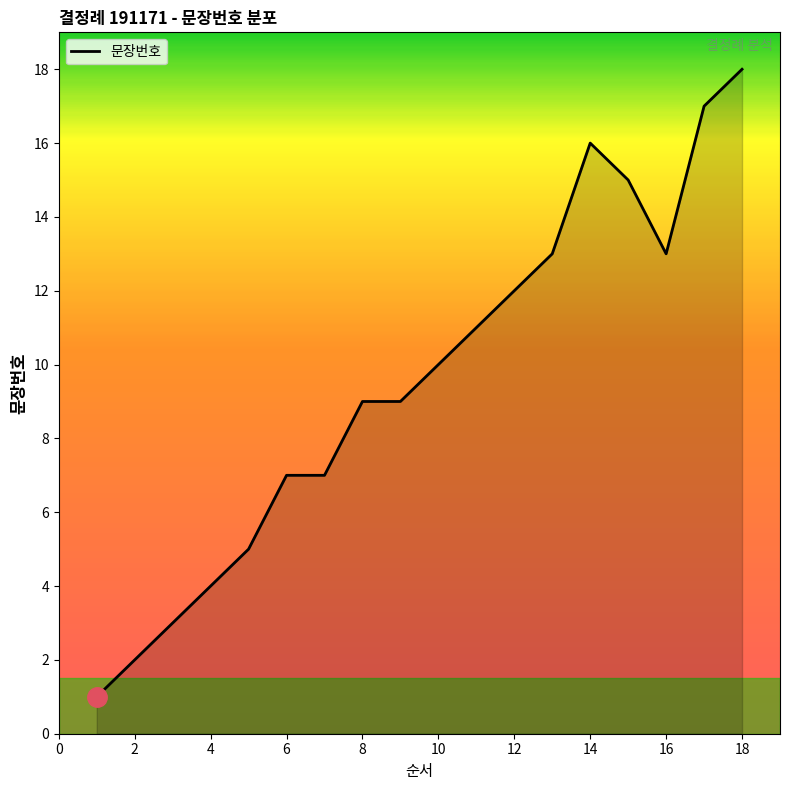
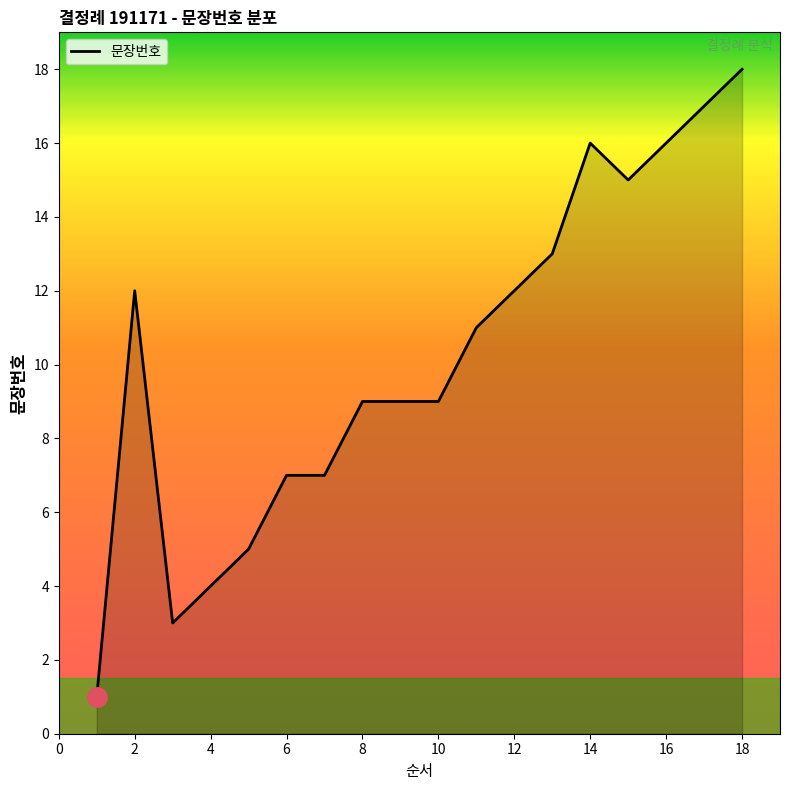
문장번호, 2: 2 -> 12
문장번호, 10: 10 -> 9
문장번호, 16: 13 -> 16
